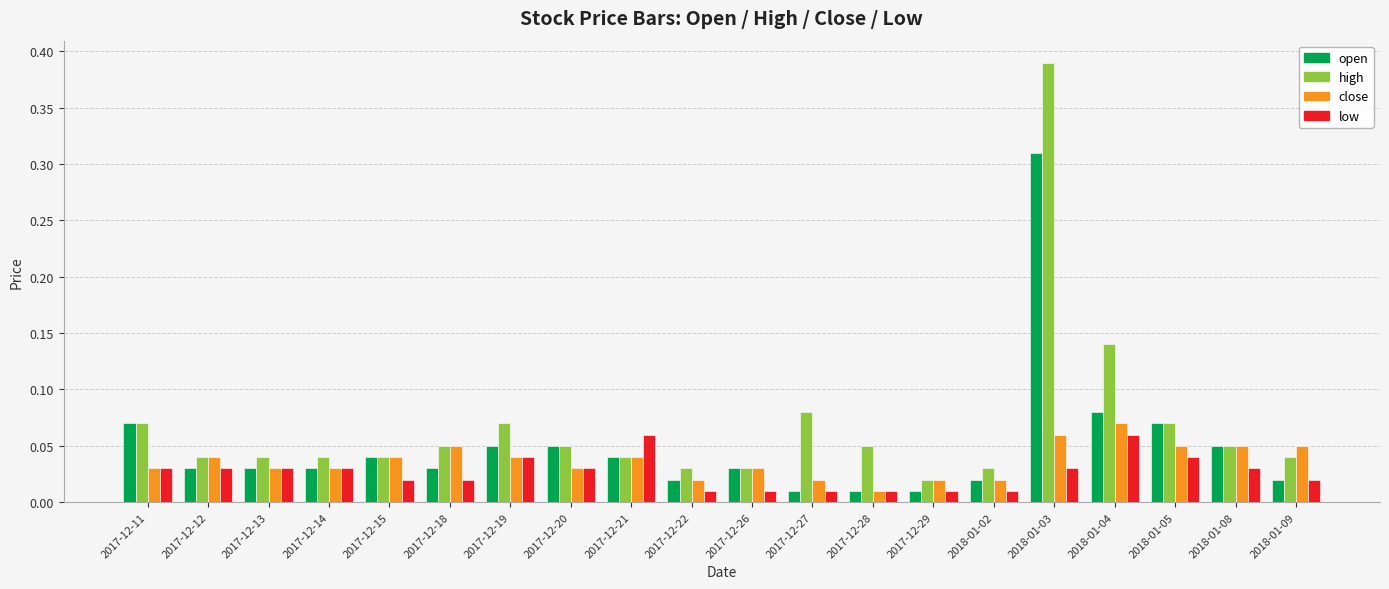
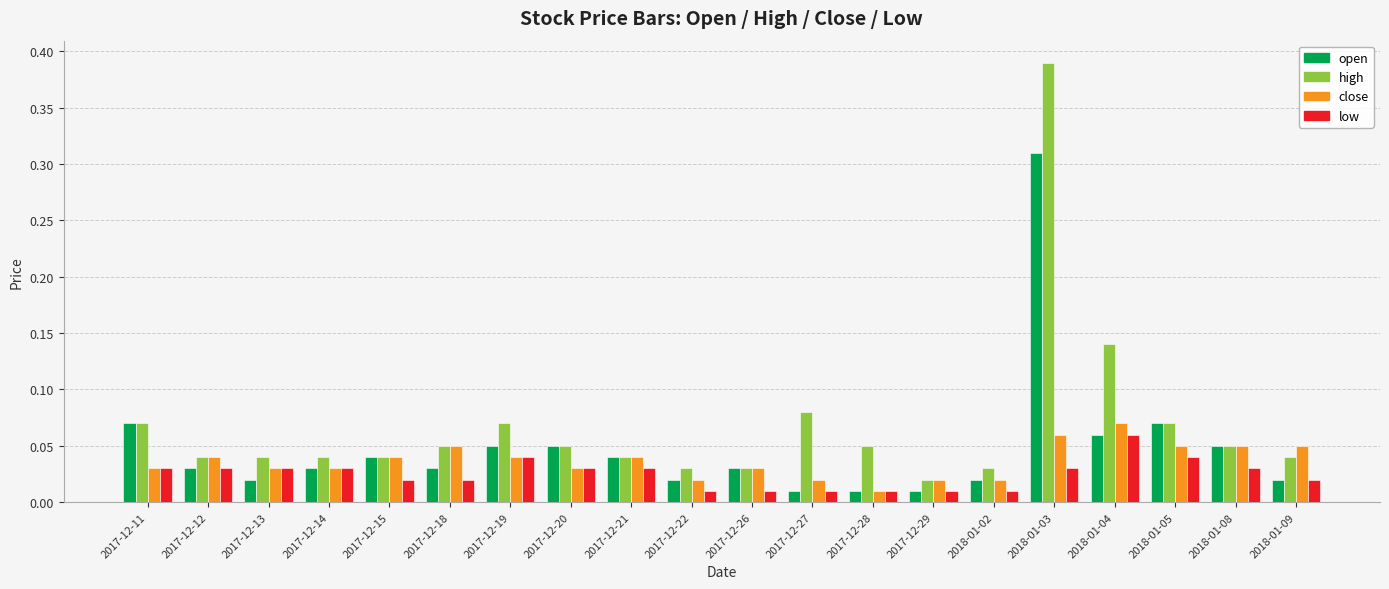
open, 2017-12-13: 0.03 -> 0.02
low, 2017-12-21: 0.06 -> 0.03
open, 2018-01-04: 0.08 -> 0.06
